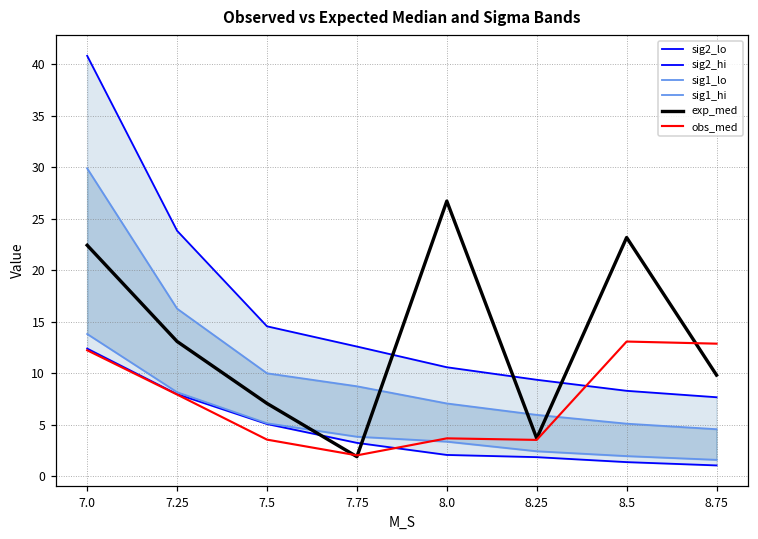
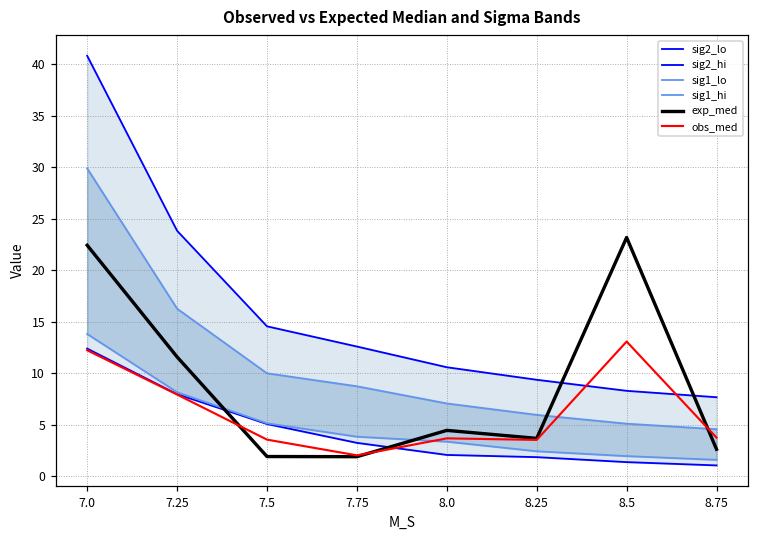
exp_med, 7.25: 13 -> 12
exp_med, 7.5: 7 -> 2
exp_med, 8.0: 27 -> 4
exp_med, 8.75: 10 -> 3
obs_med, 8.75: 13 -> 4
